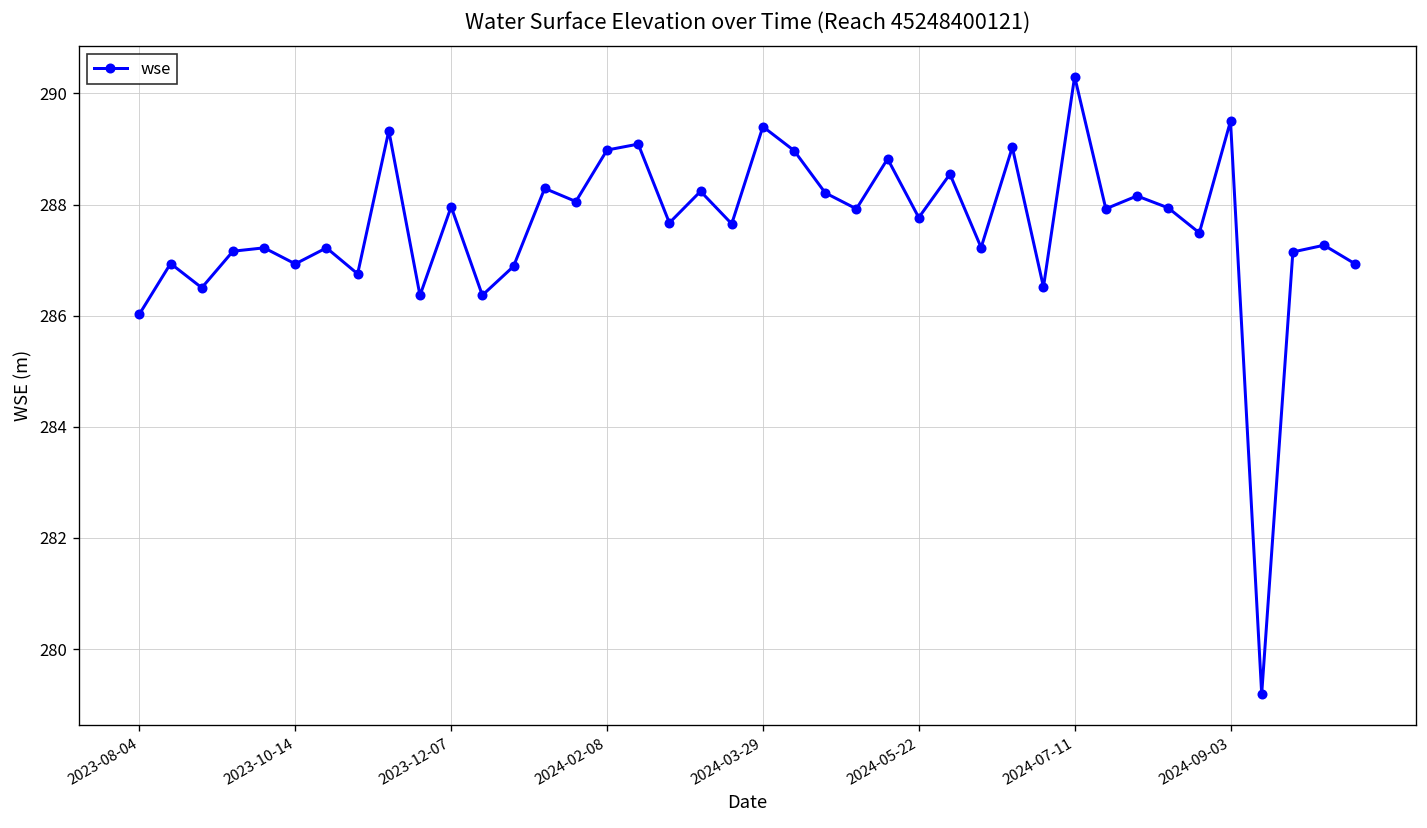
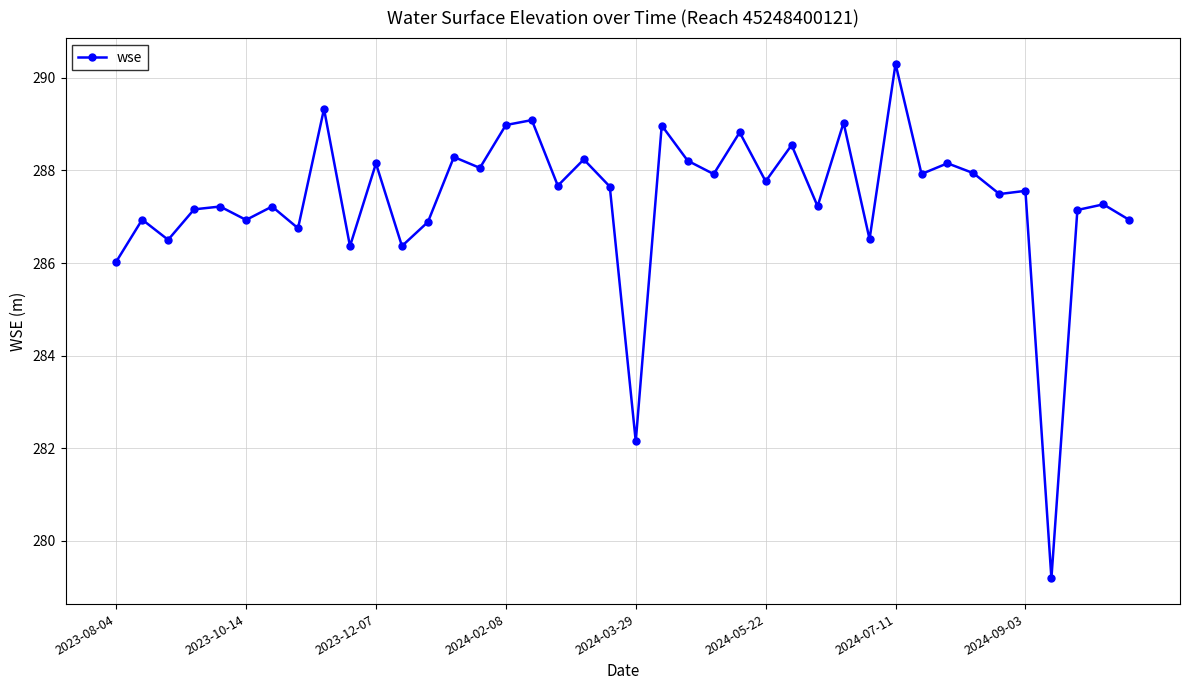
2023-12-07: 288.0 -> 288.2
2024-03-29: 289.4 -> 282.2
2024-09-03: 289.5 -> 287.6
